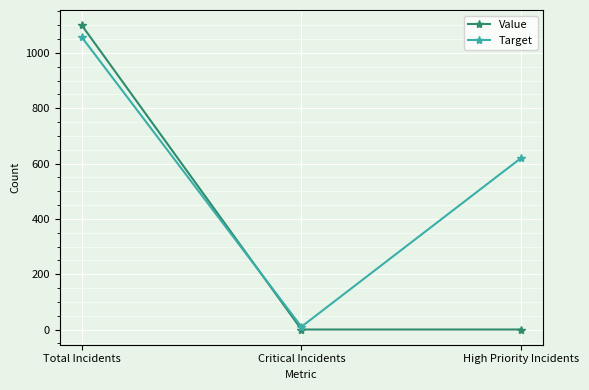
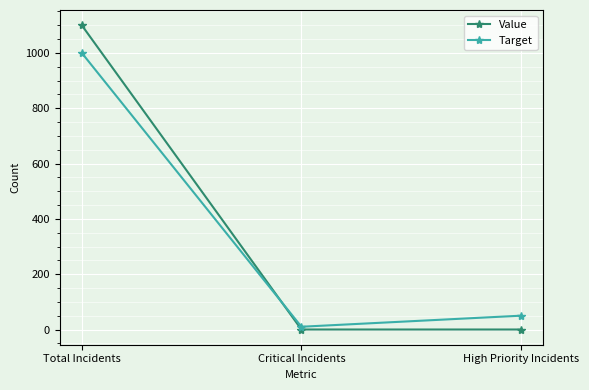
Target, Total Incidents: 1060 -> 1000
Target, High Priority Incidents: 620 -> 50
